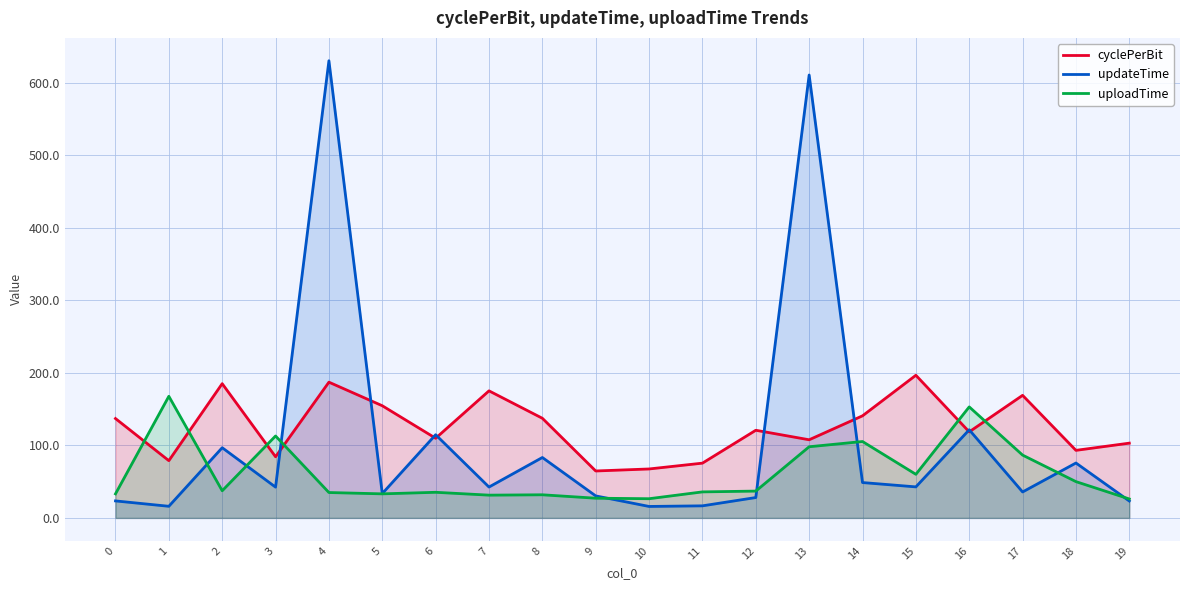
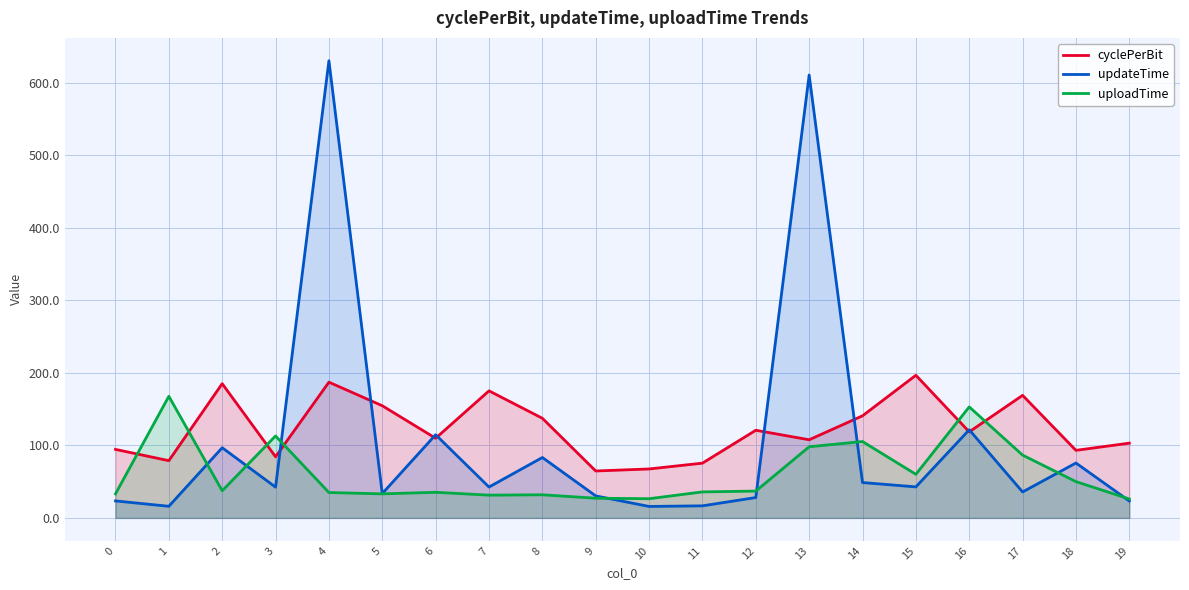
cyclePerBit, 0: 140 -> 90
